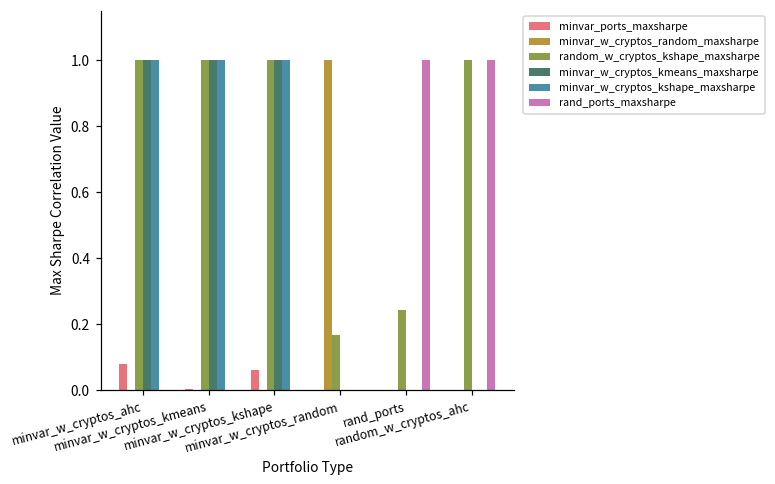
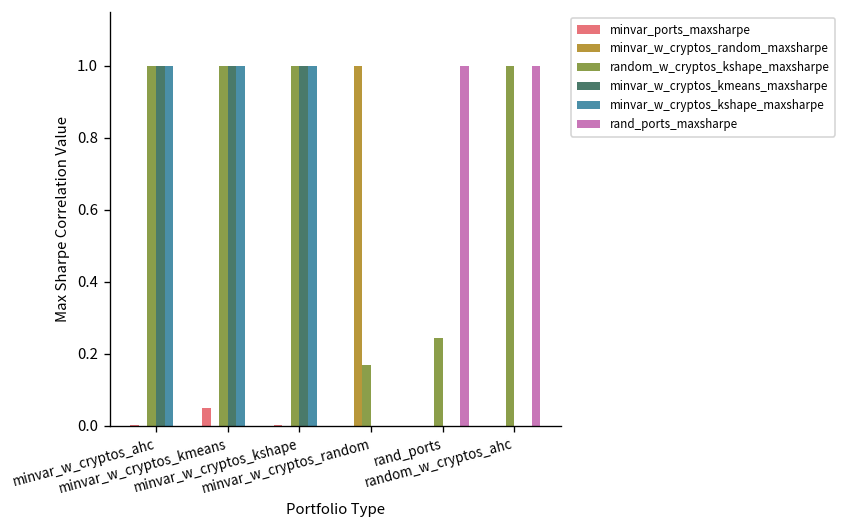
minvar_ports_maxsharpe, minvar_w_cryptos_ahc: 0.08 -> 0.00
minvar_ports_maxsharpe, minvar_w_cryptos_kmeans: 0.00 -> 0.05
minvar_ports_maxsharpe, minvar_w_cryptos_kshape: 0.06 -> 0.00
